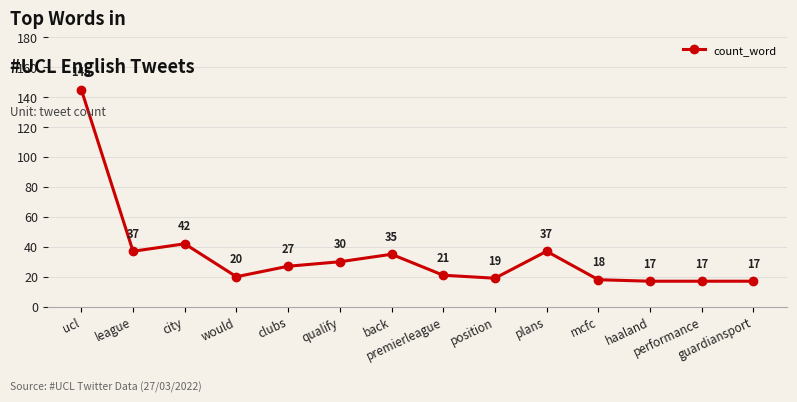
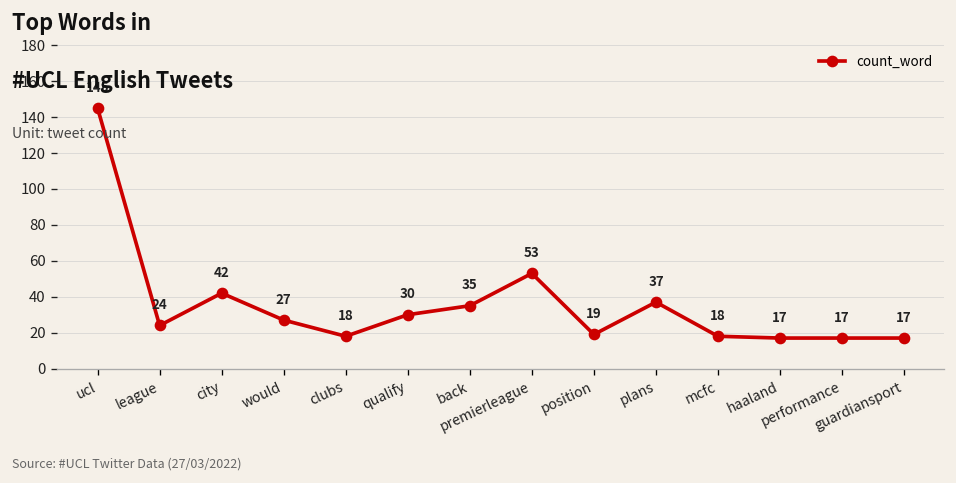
league: 37 -> 24
would: 20 -> 27
clubs: 27 -> 18
premierleague: 21 -> 53
